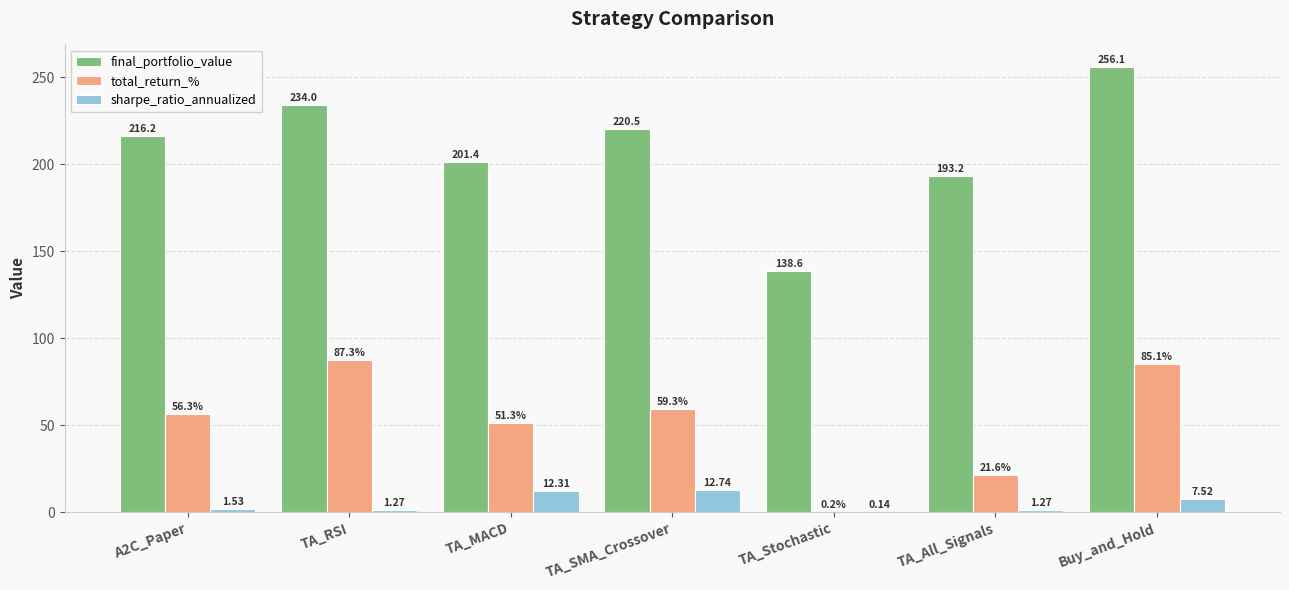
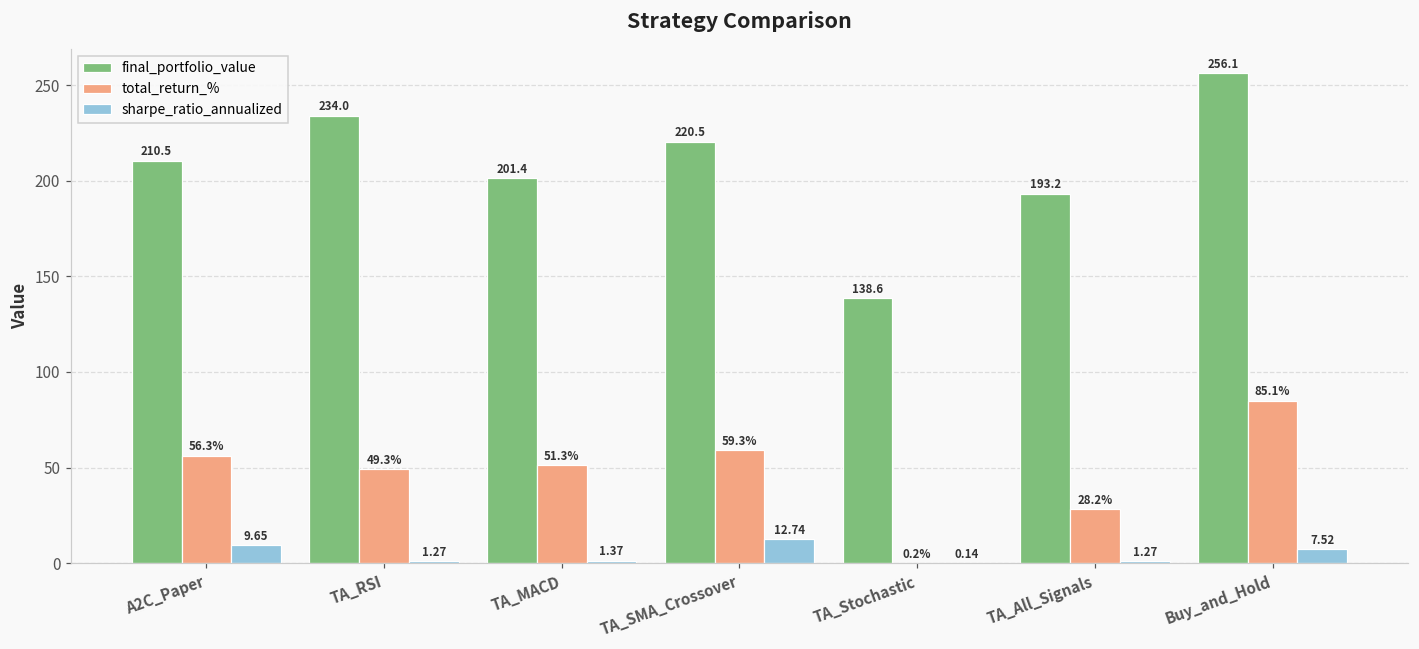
final_portfolio_value, A2C_Paper: 216.2 -> 210.5
sharpe_ratio_annualized, A2C_Paper: 1.53 -> 9.65
total_return_%, TA_RSI: 87.3% -> 49.3%
sharpe_ratio_annualized, TA_MACD: 12.31 -> 1.37
total_return_%, TA_All_Signals: 21.6% -> 28.2%
